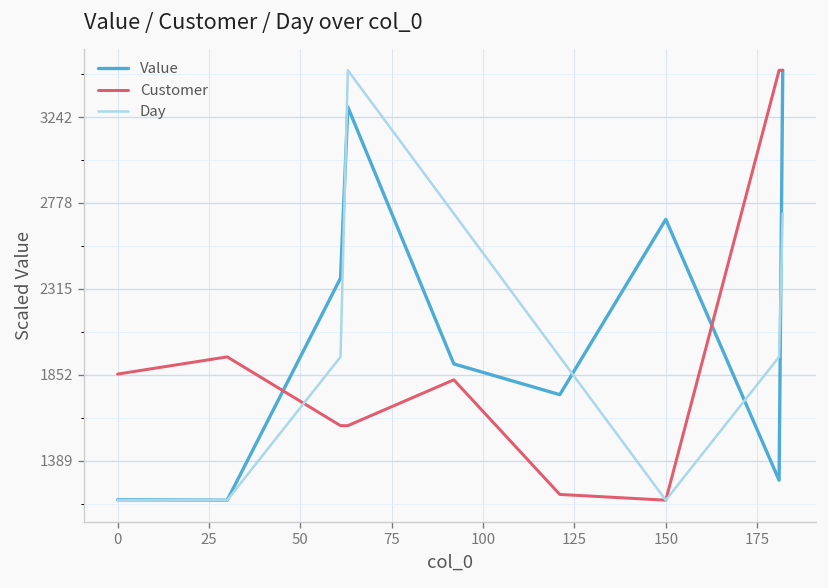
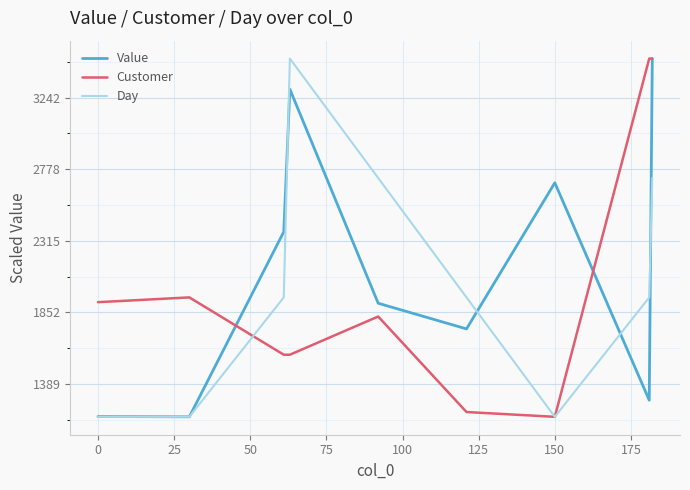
Customer, 0: 1860 -> 1920
